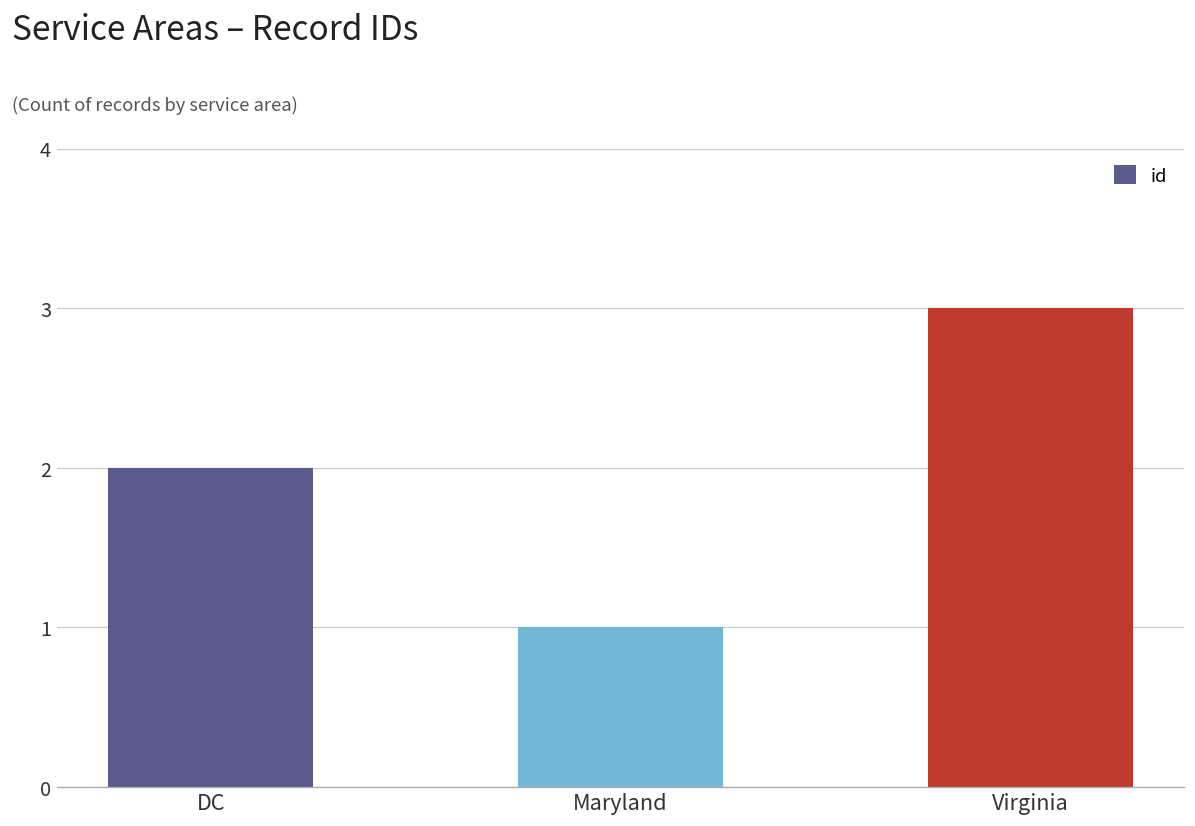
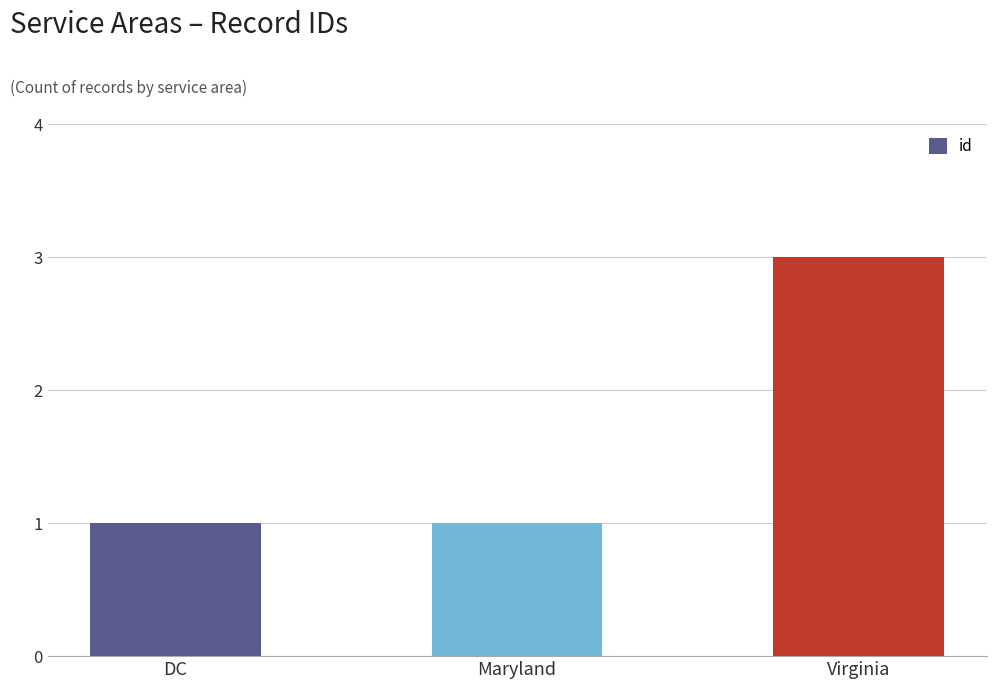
DC: 2 -> 1
